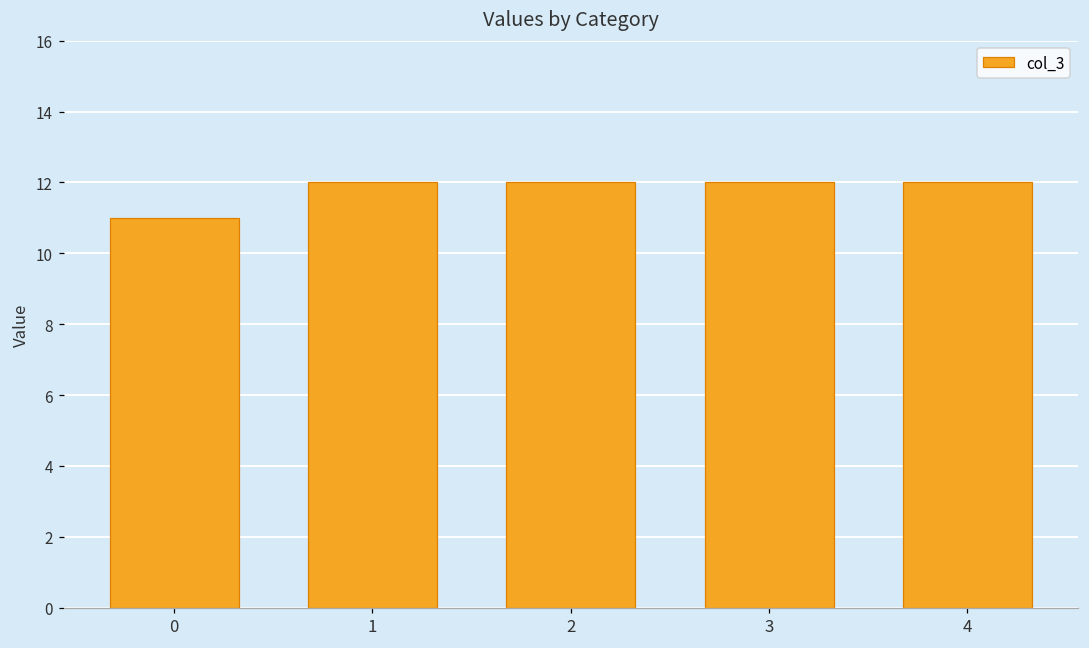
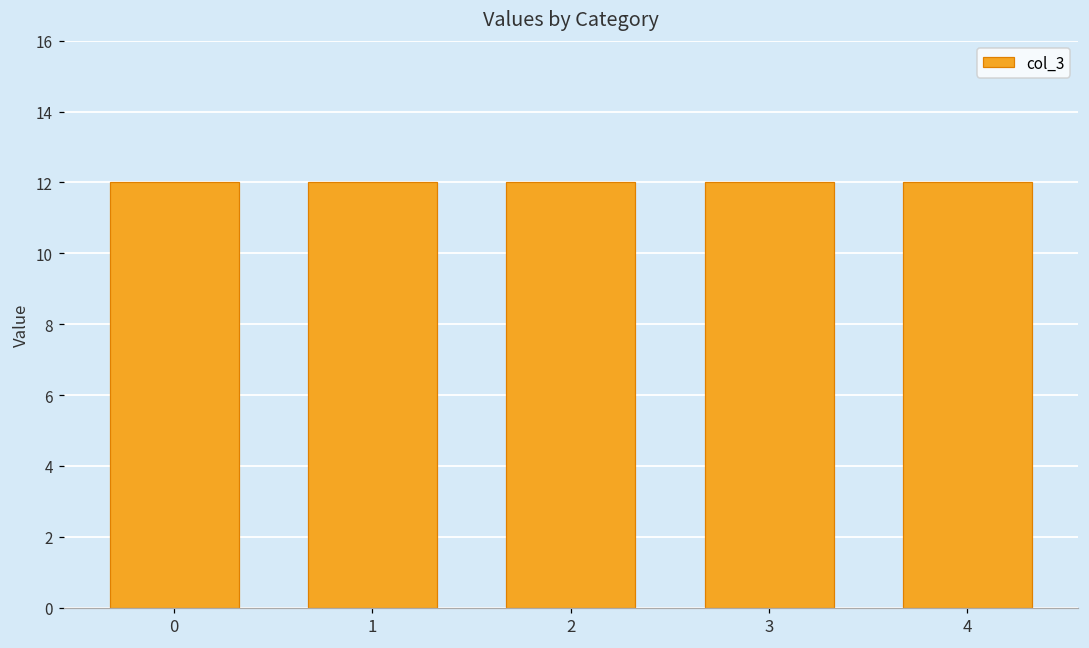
0: 11 -> 12
